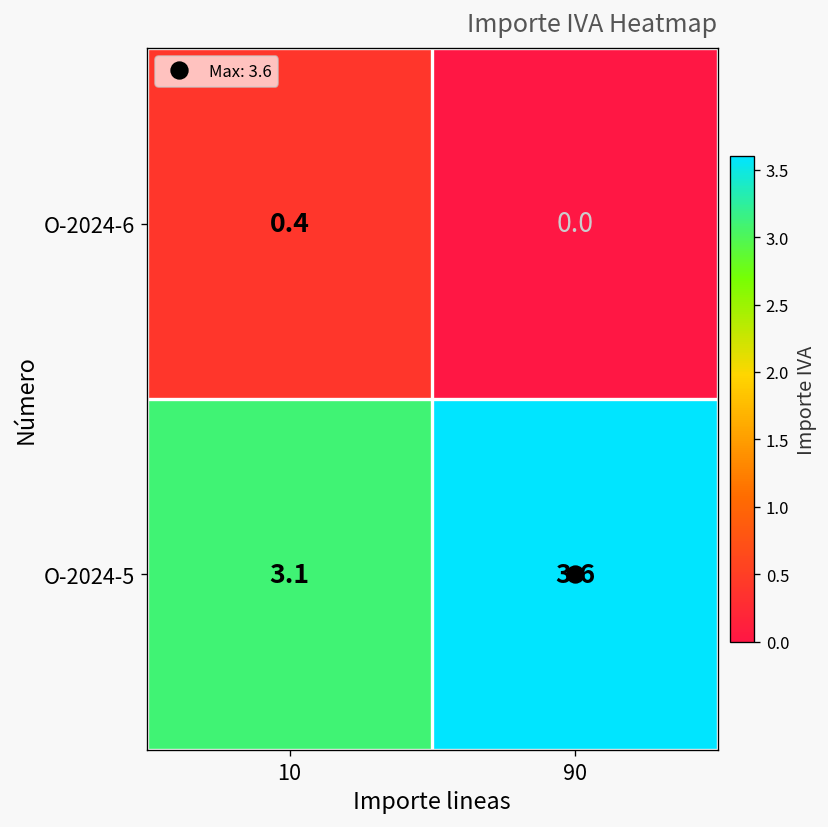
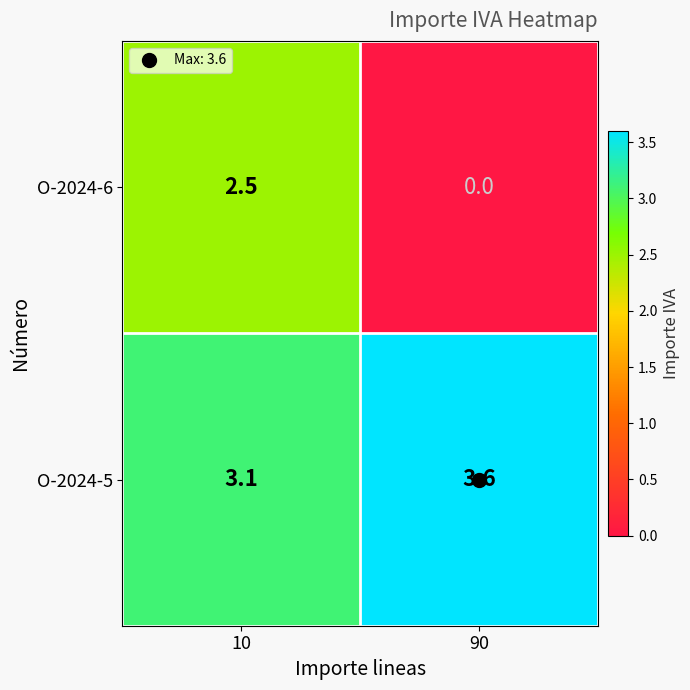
O-2024-6, 10: 0.4 -> 2.5
